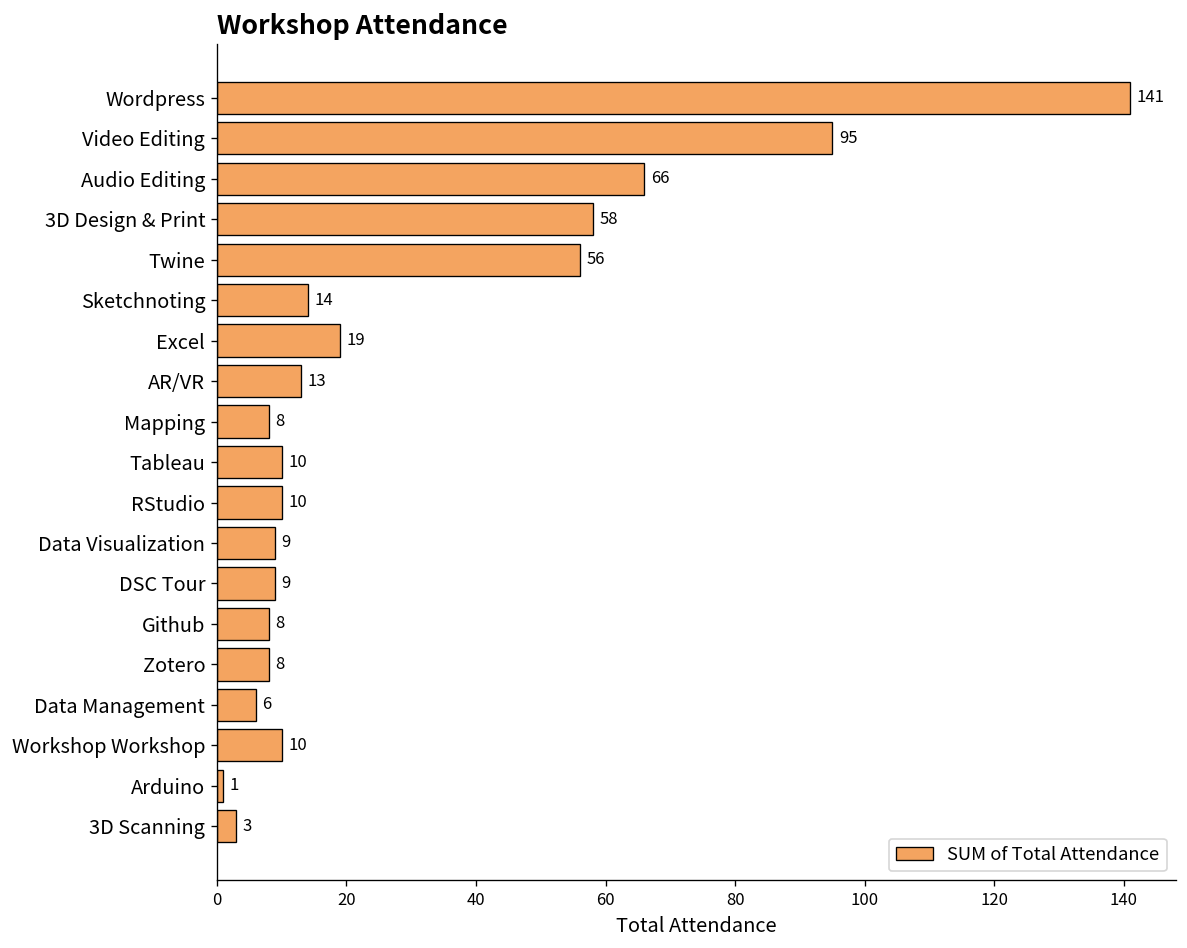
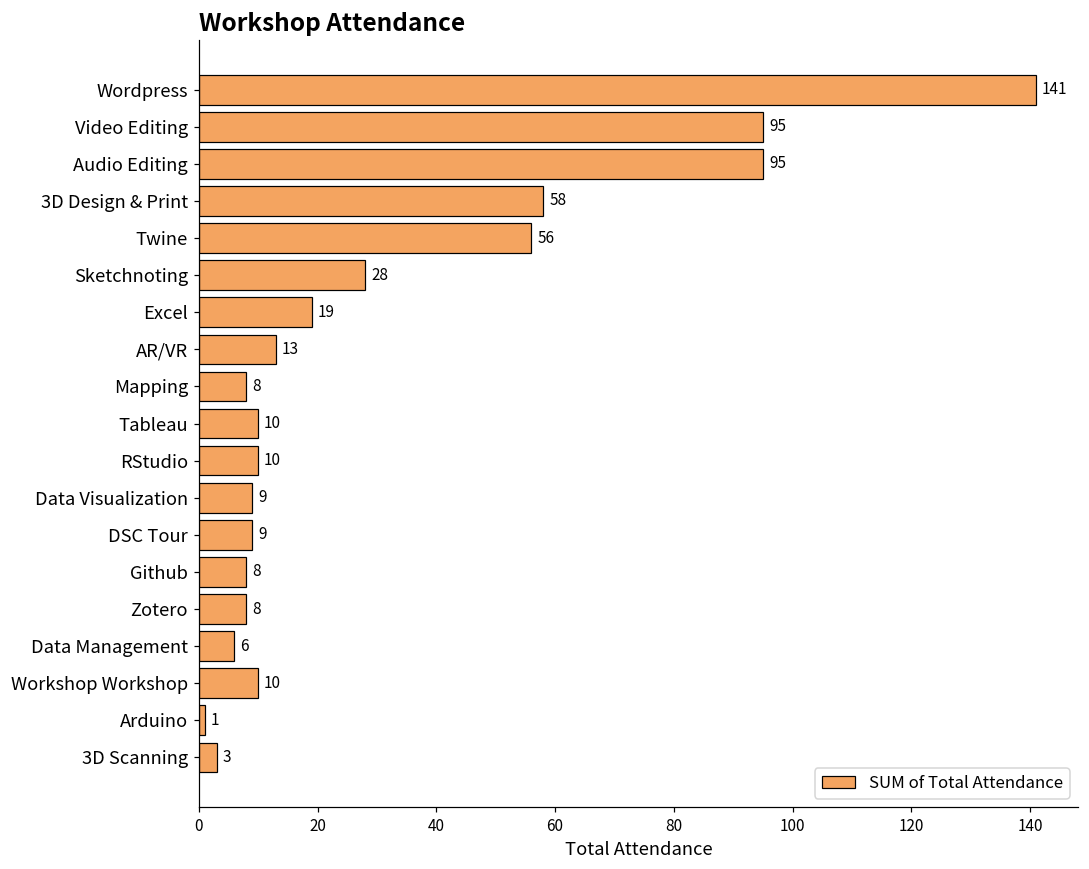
Audio Editing: 66 -> 95
Sketchnoting: 14 -> 28
